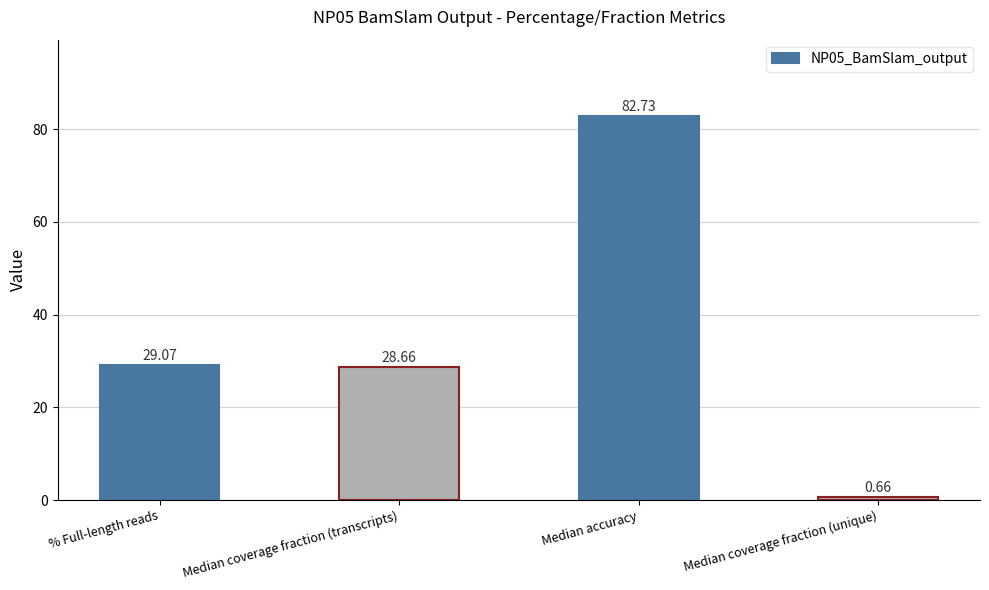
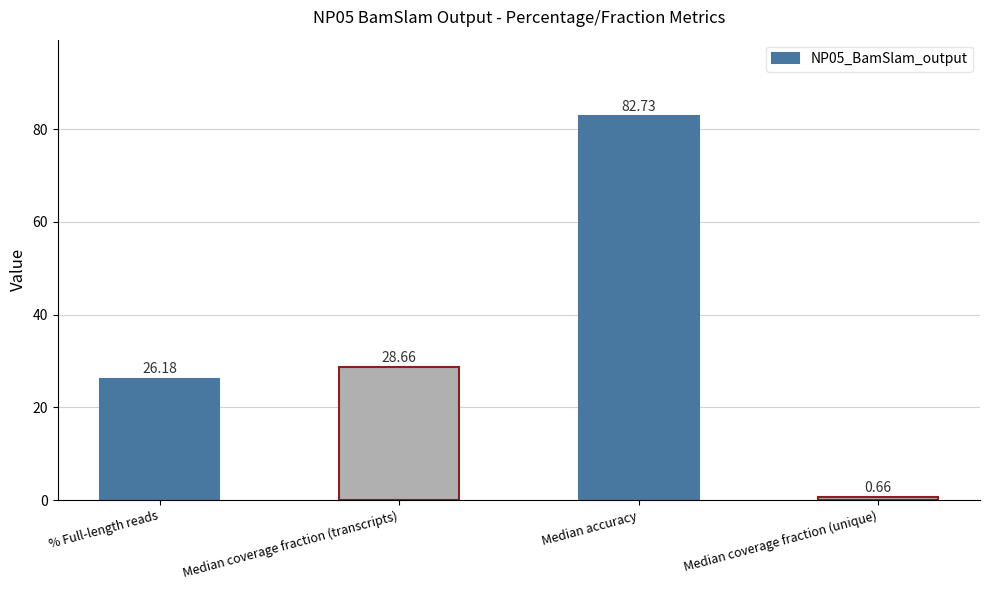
% Full-length reads: 29.07 -> 26.18
